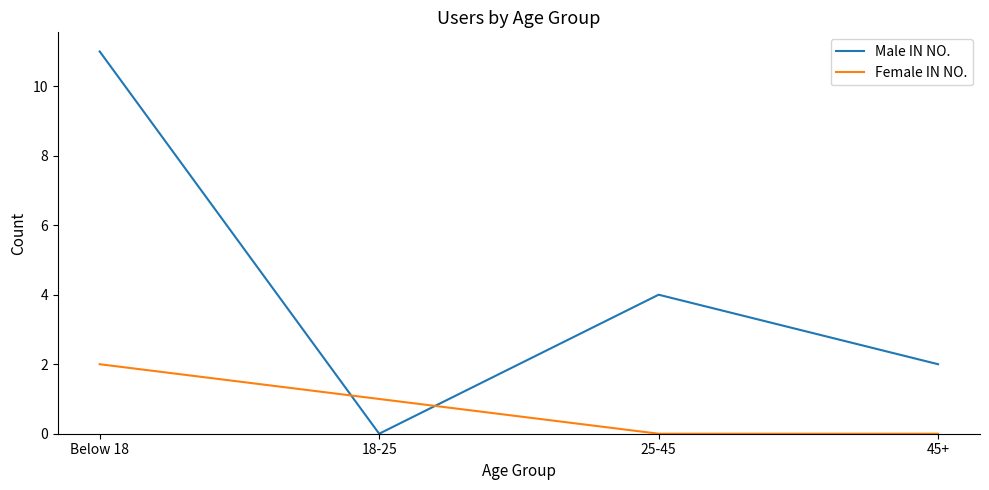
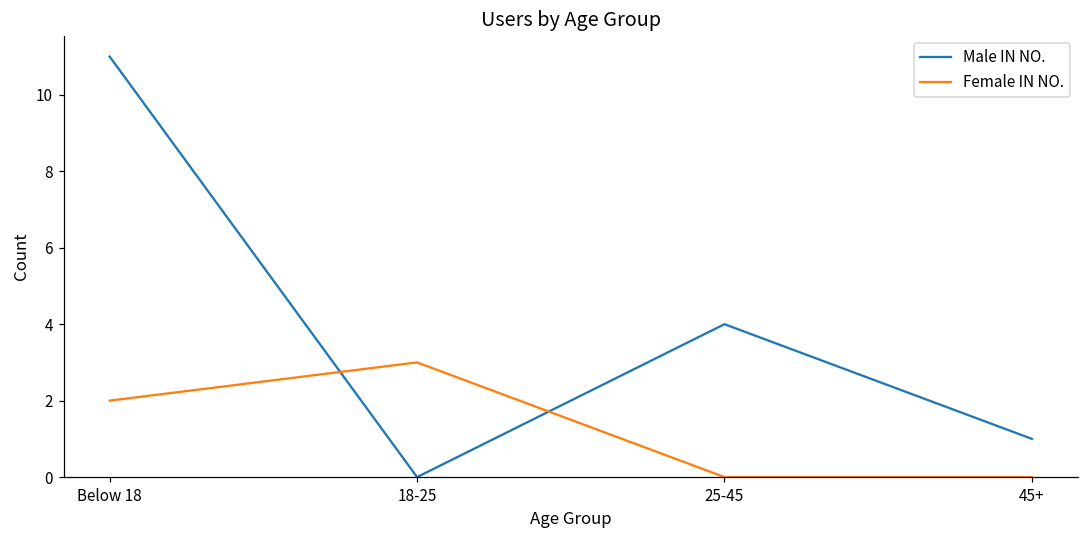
Female IN NO., 18-25: 1 -> 3
Male IN NO., 45+: 2 -> 1
